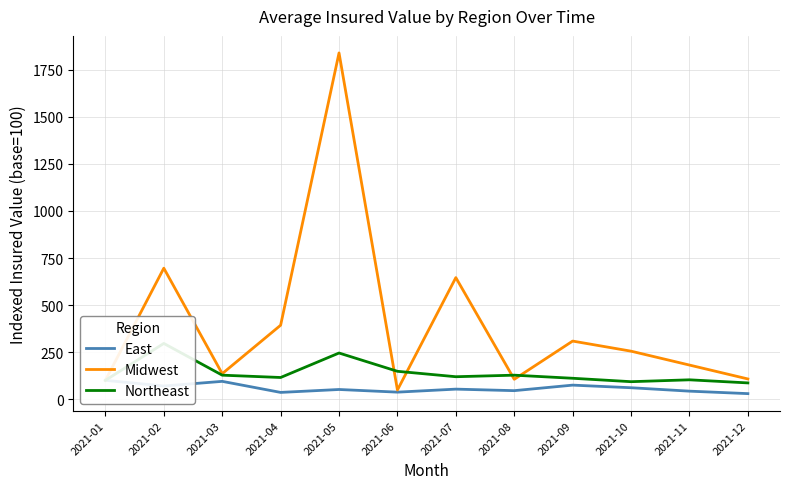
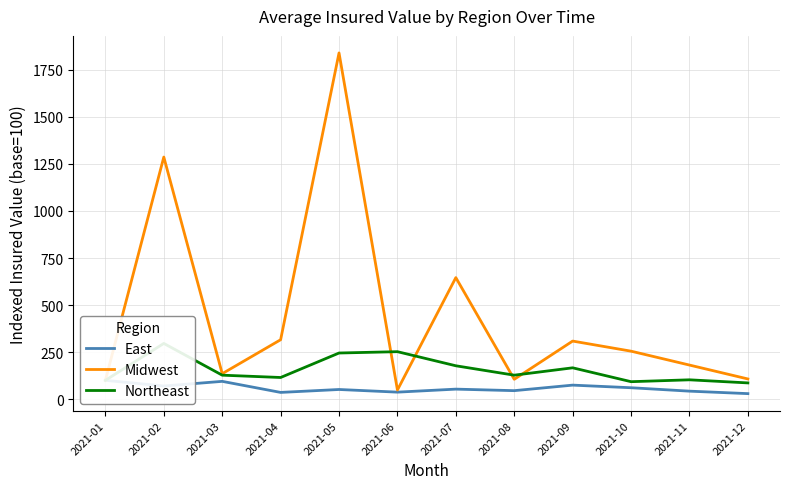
Midwest, 2021-02: 700 -> 1290
Midwest, 2021-04: 390 -> 320
Northeast, 2021-06: 150 -> 250
Northeast, 2021-07: 120 -> 180
Northeast, 2021-09: 110 -> 170
